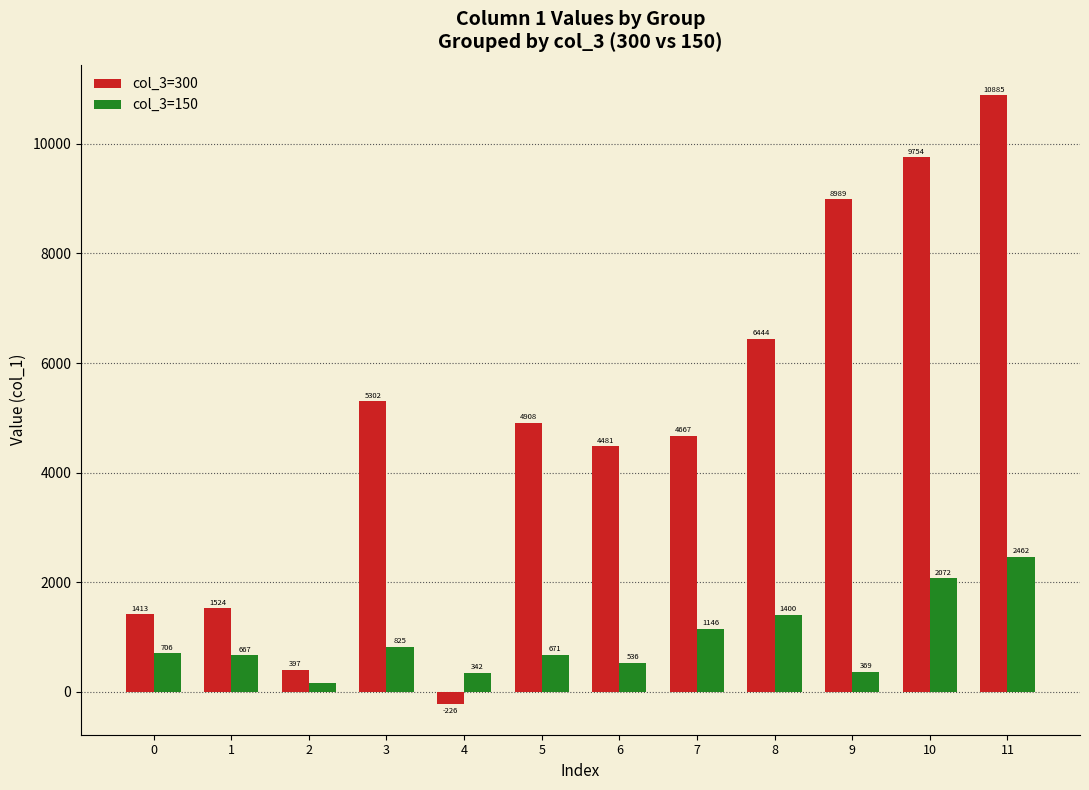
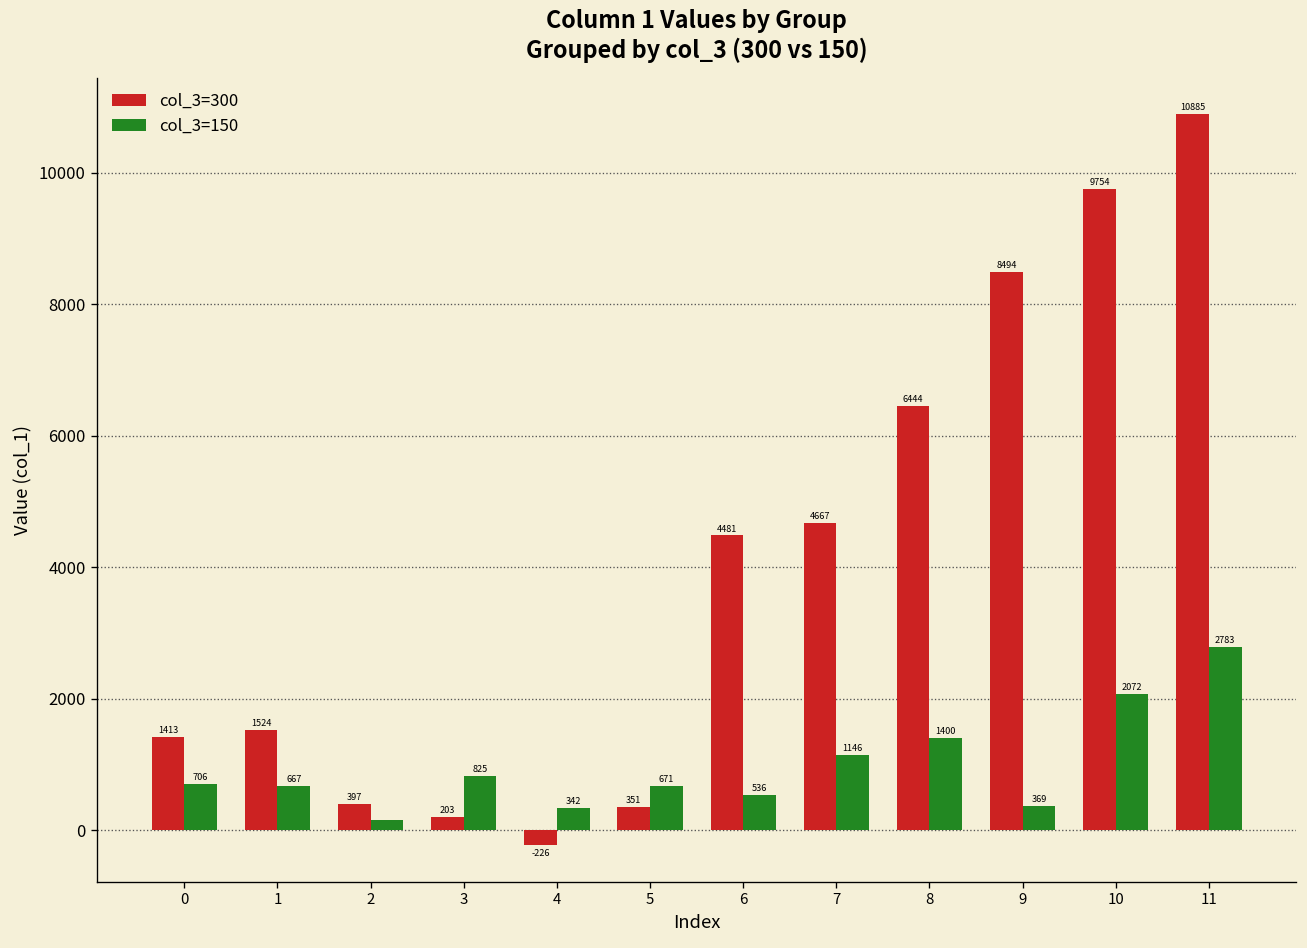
col_3=300, 3: 5302 -> 203
col_3=300, 5: 4908 -> 351
col_3=300, 9: 8989 -> 8494
col_3=150, 11: 2462 -> 2783
